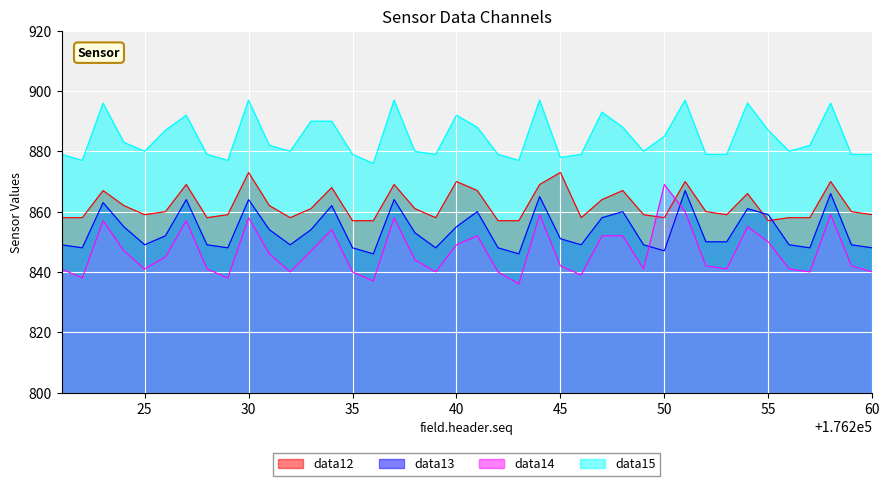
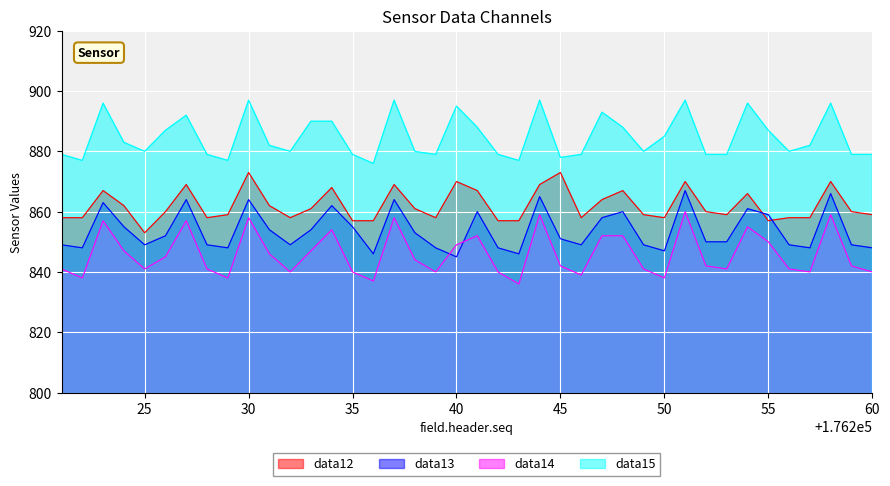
data12, 25: 859 -> 853
data13, 35: 848 -> 855
data13, 40: 855 -> 845
data15, 40: 892 -> 895
data14, 50: 869 -> 838
